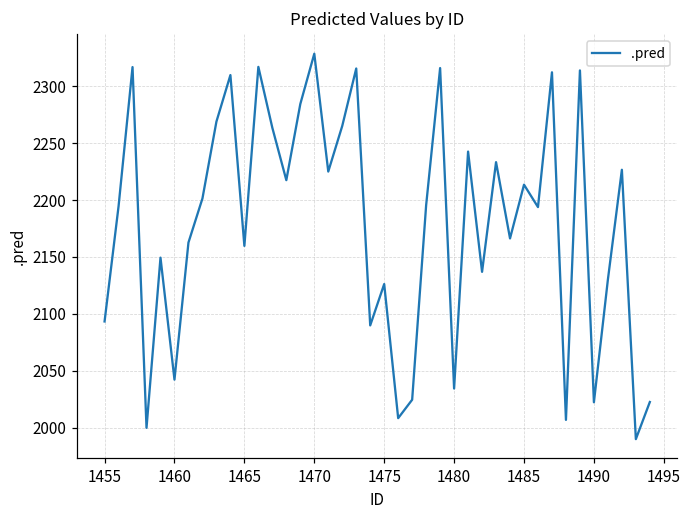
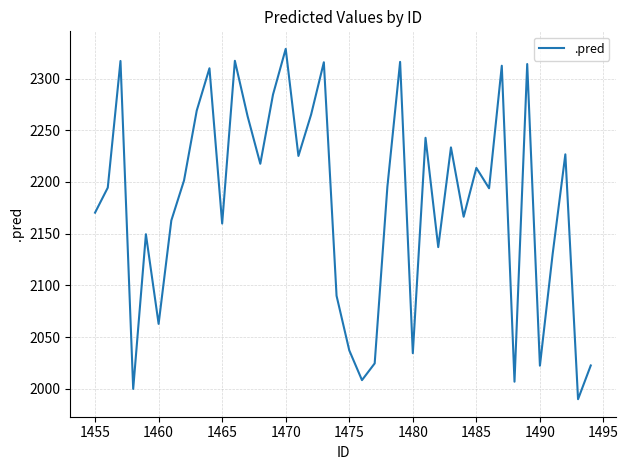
1455: 2093 -> 2170
1460: 2042 -> 2063
1475: 2126 -> 2037
